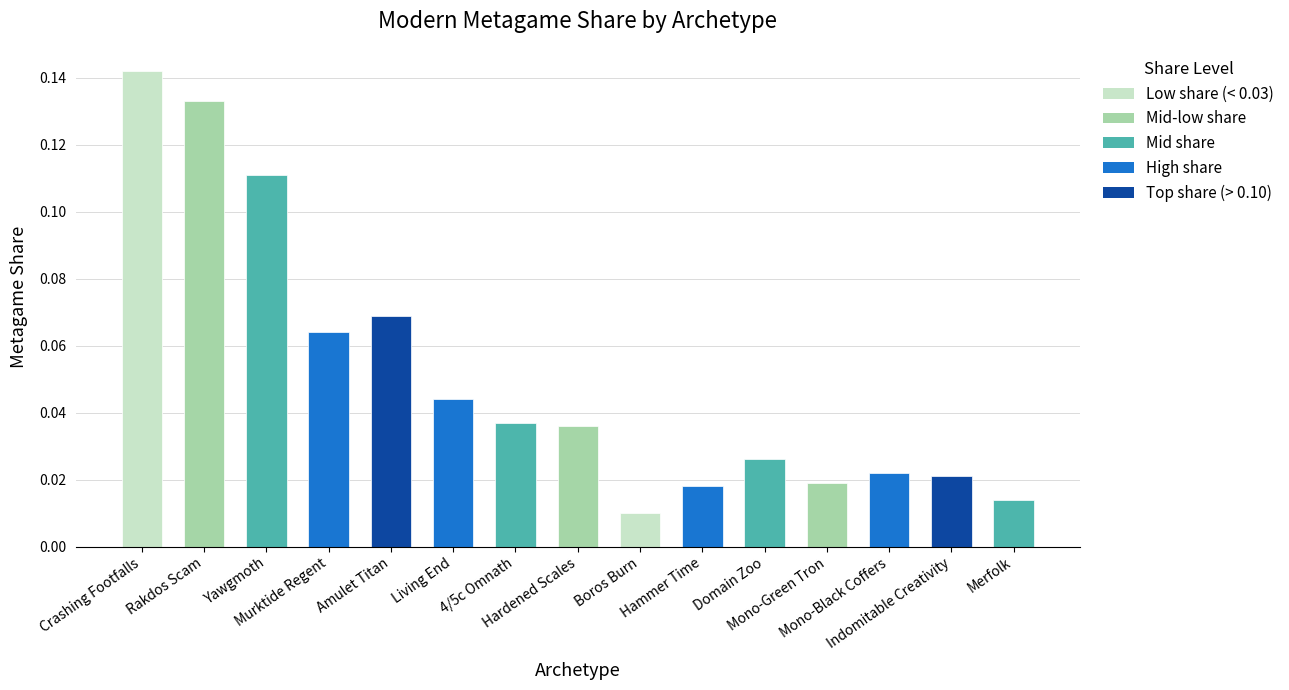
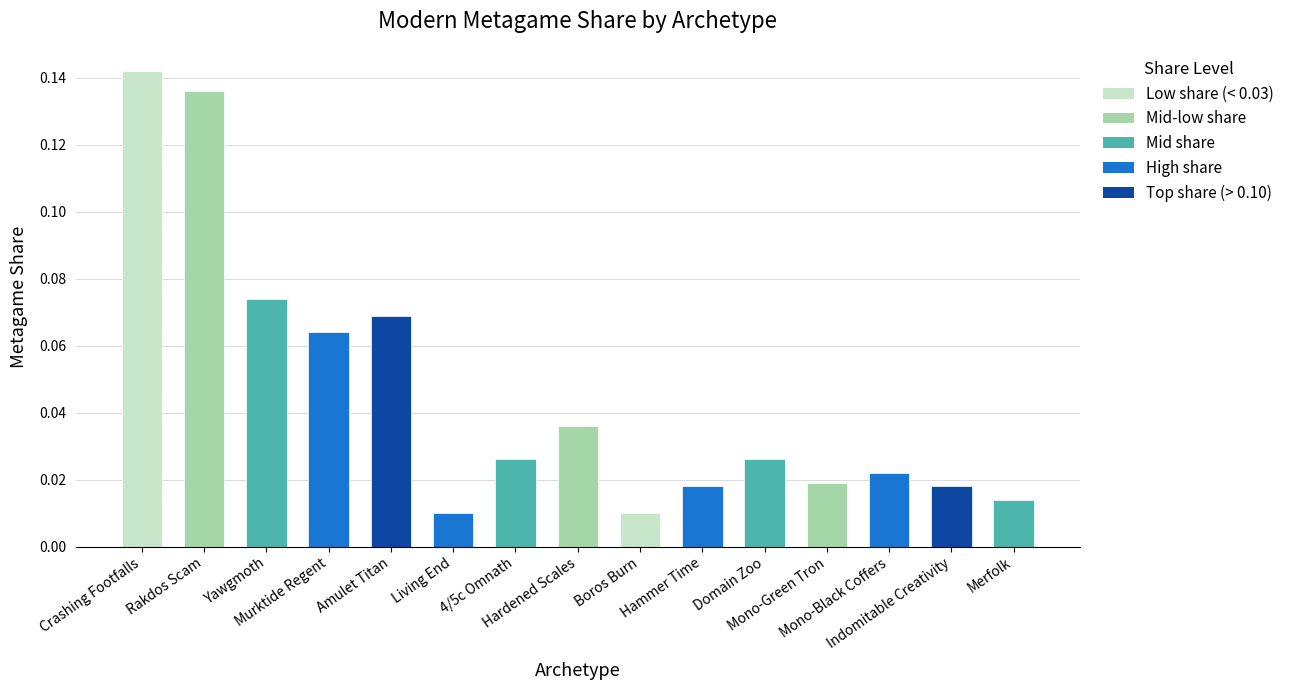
Rakdos Scam: 0.133 -> 0.136
Yawgmoth: 0.111 -> 0.074
Living End: 0.044 -> 0.010
4/5c Omnath: 0.037 -> 0.026
Indomitable Creativity: 0.021 -> 0.018
